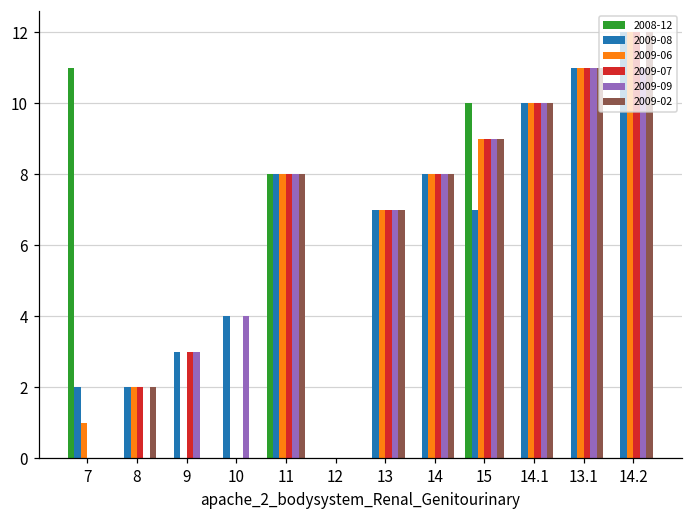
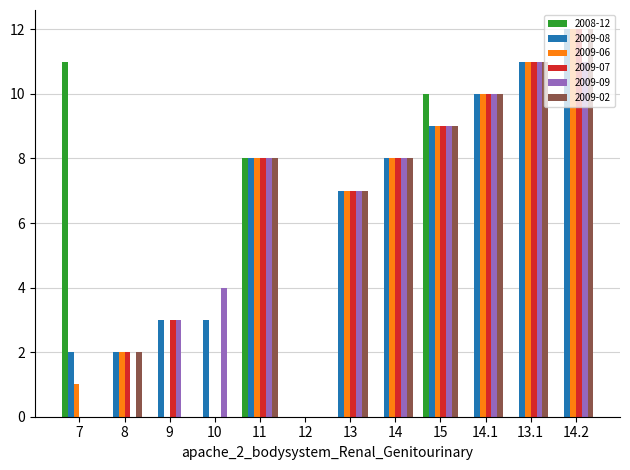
2009-08, 10: 4 -> 3
2009-08, 15: 7 -> 9
